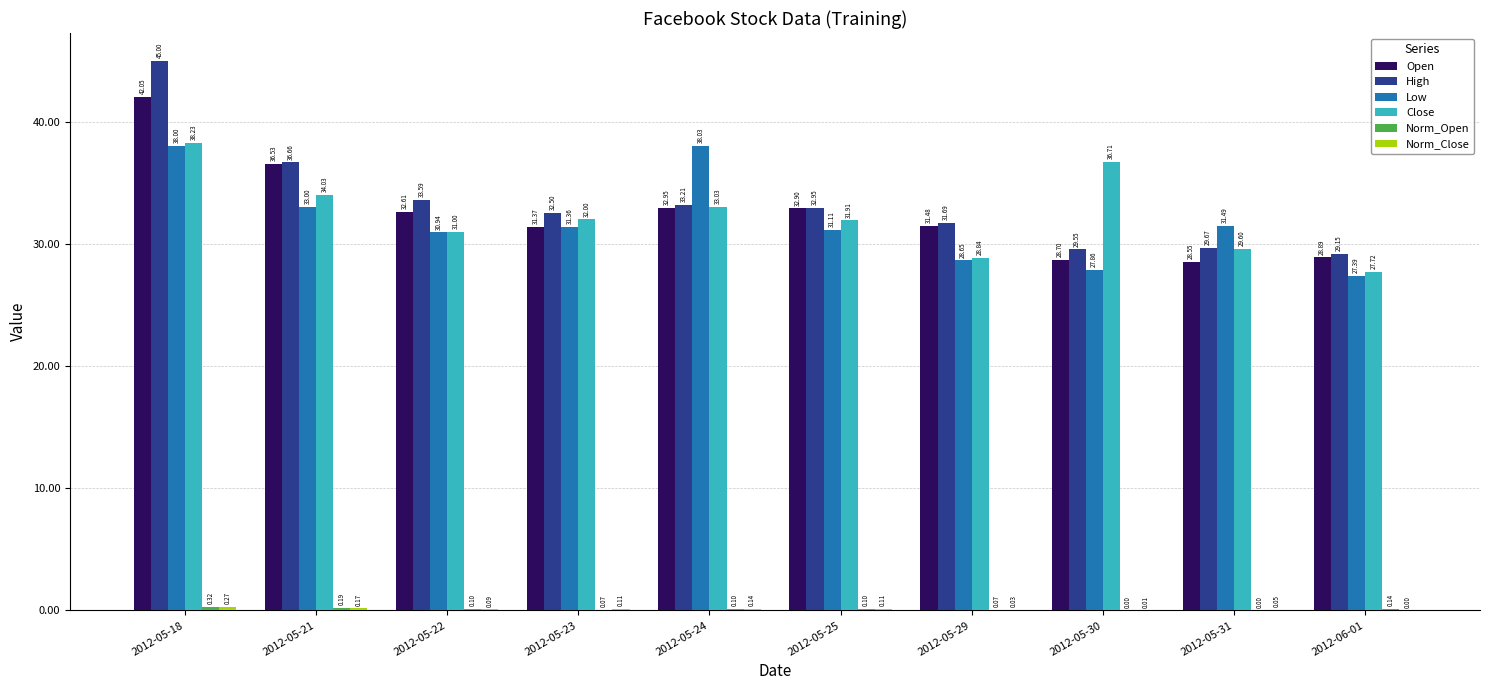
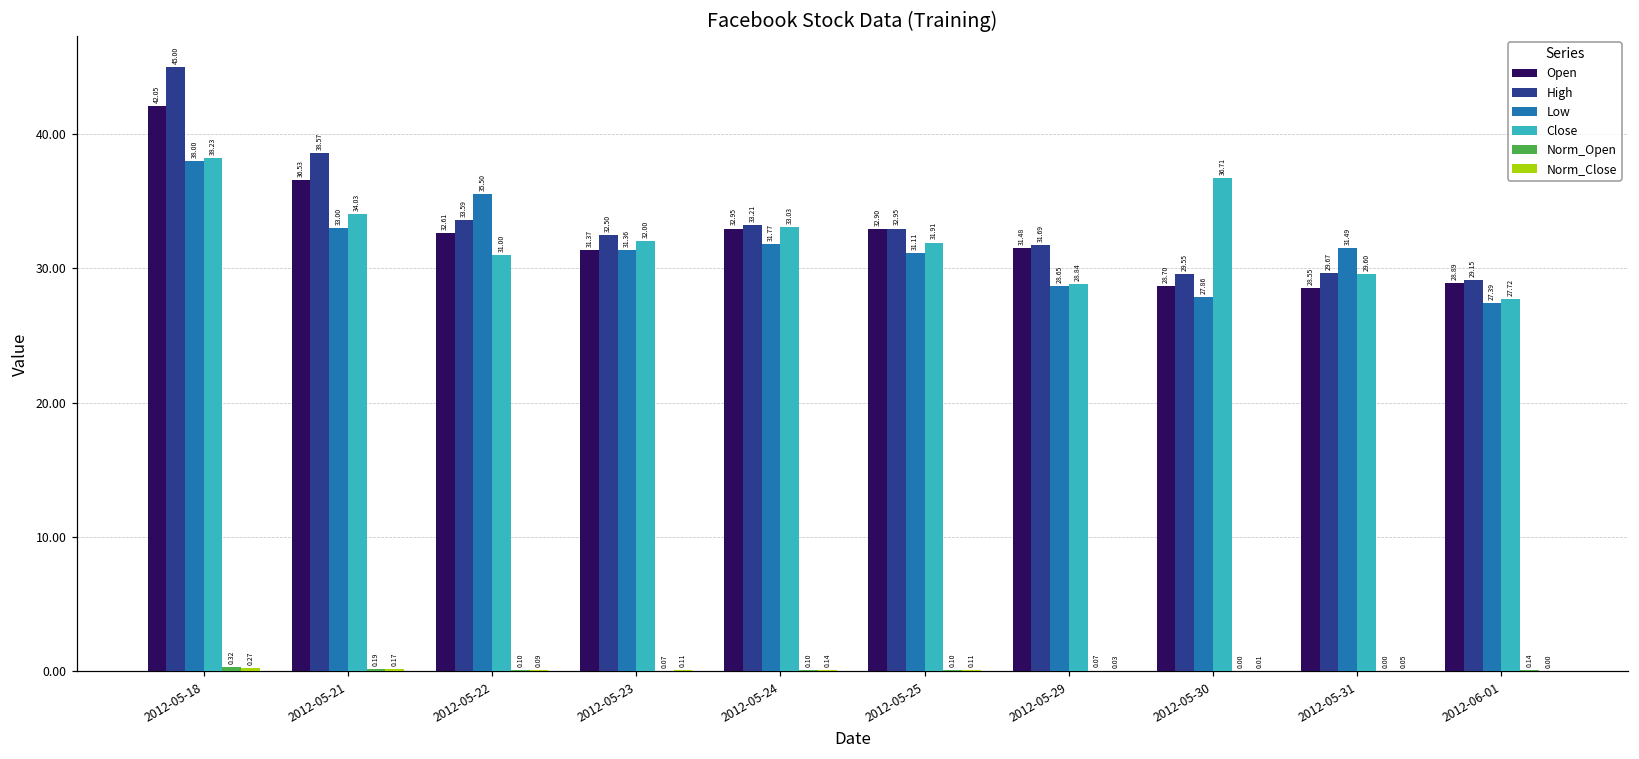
High, 2012-05-21: 36.66 -> 38.57
Low, 2012-05-22: 30.94 -> 35.50
Low, 2012-05-24: 38.03 -> 31.77
